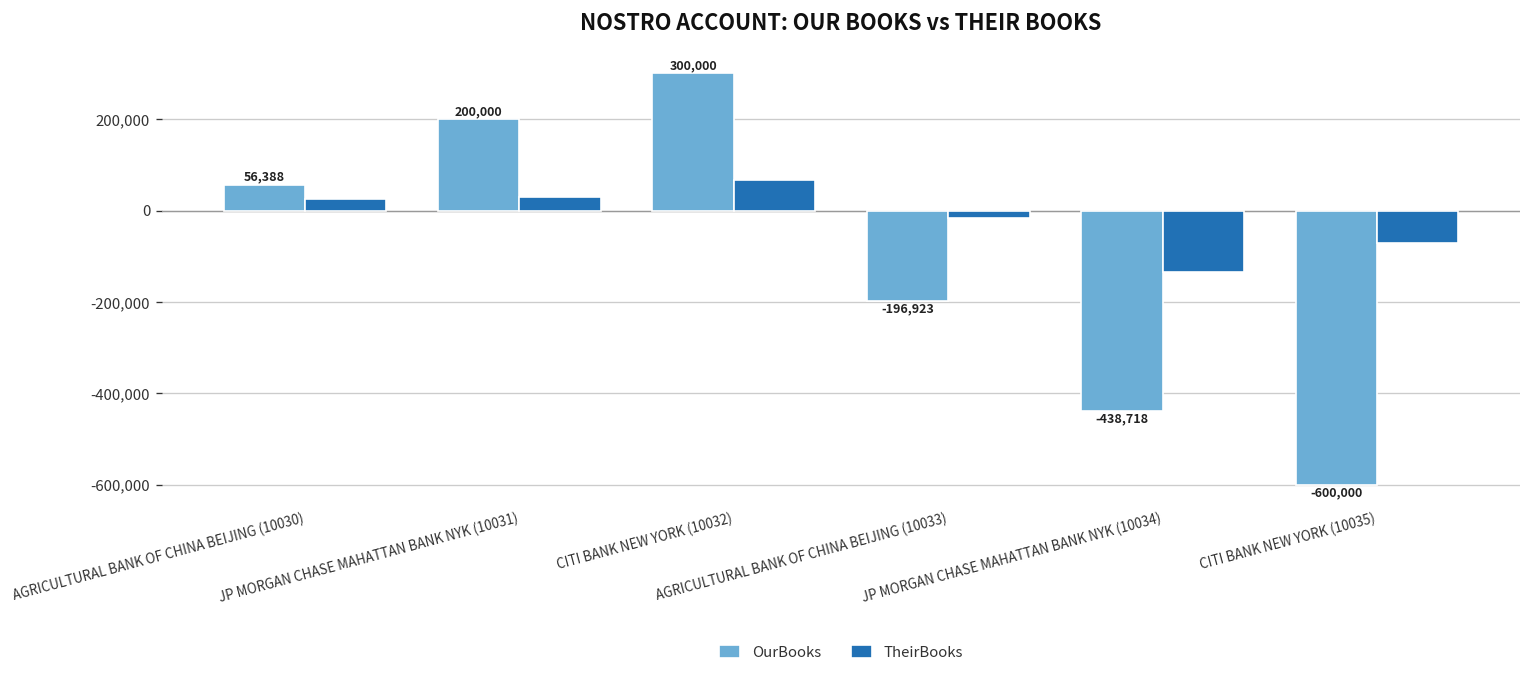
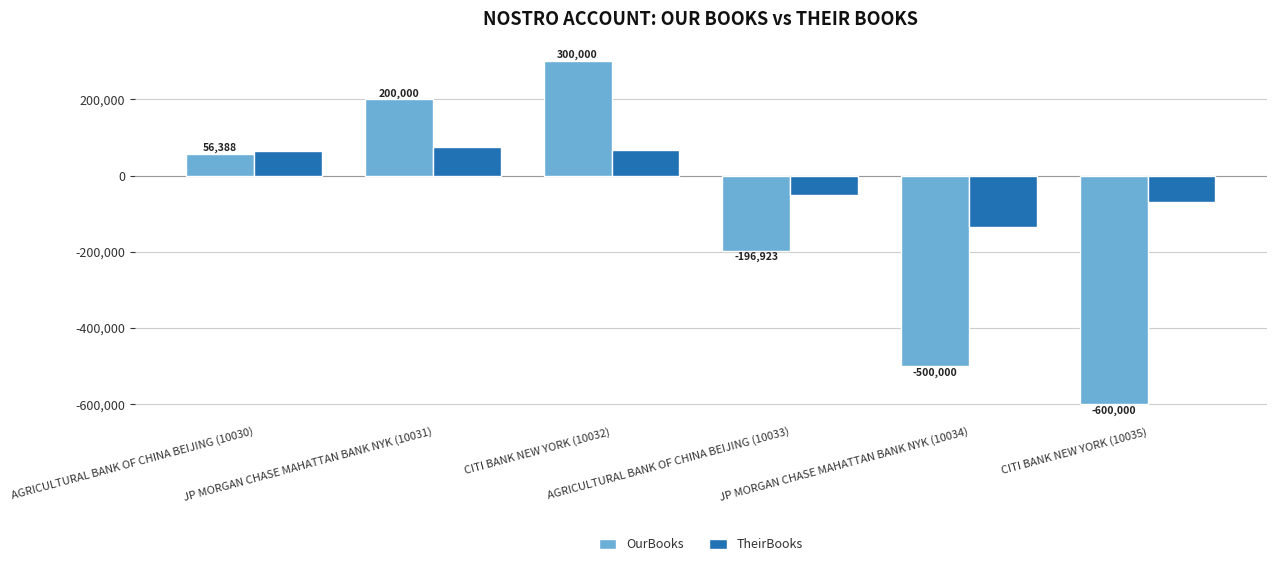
TheirBooks, AGRICULTURAL BANK OF CHINA BEIJING (10030): 30,000 -> 70,000
TheirBooks, JP MORGAN CHASE MAHATTAN BANK NYK (10031): 30,000 -> 70,000
TheirBooks, AGRICULTURAL BANK OF CHINA BEIJING (10033): -20,000 -> -50,000
OurBooks, JP MORGAN CHASE MAHATTAN BANK NYK (10034): -438,718 -> -500,000
